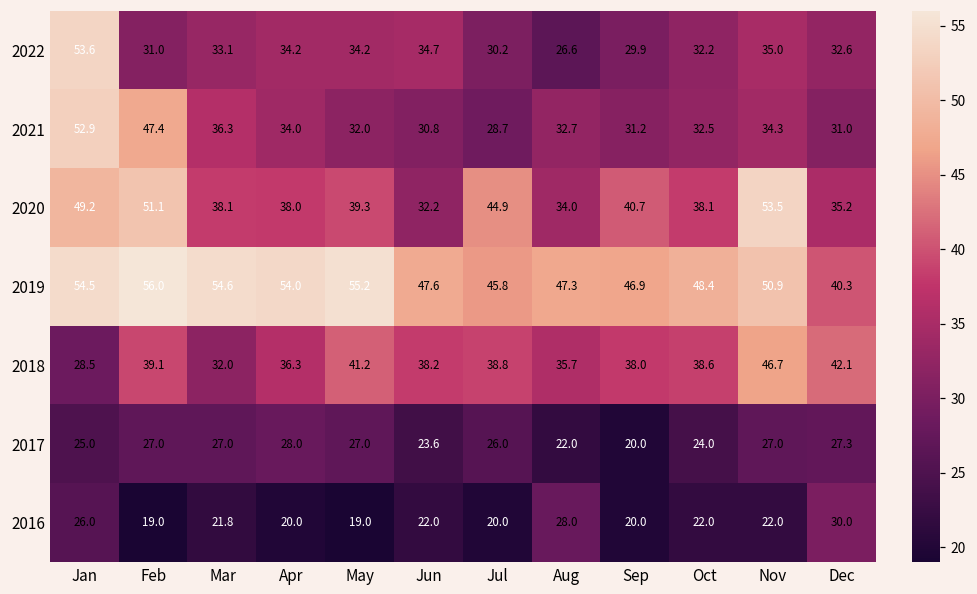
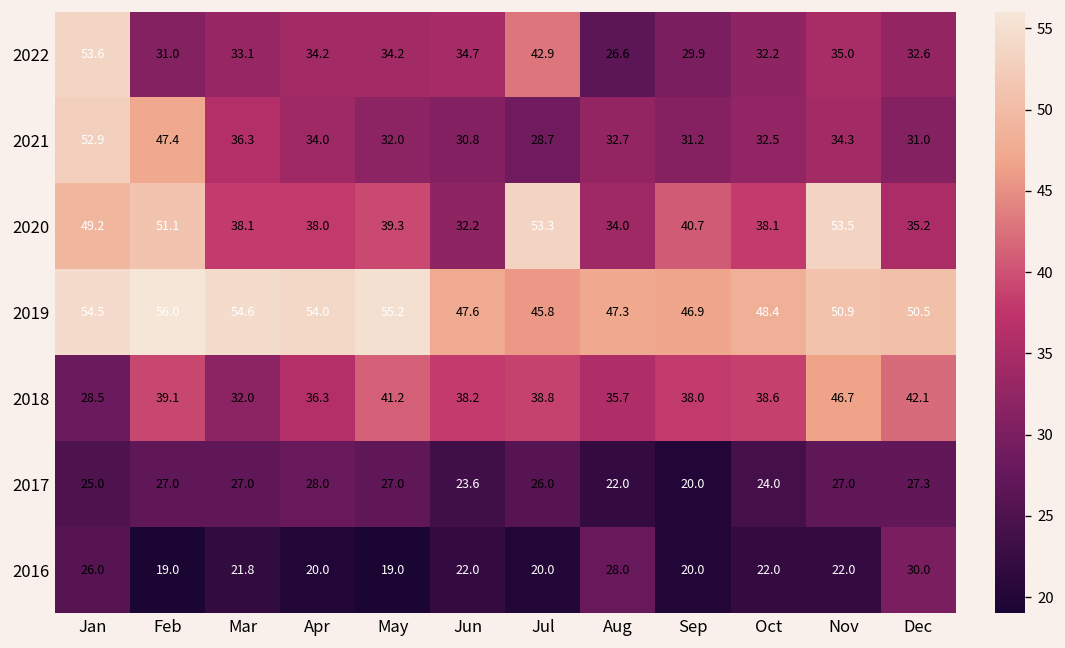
2022, Jul: 30.2 -> 42.9
2020, Jul: 44.9 -> 53.3
2019, Dec: 40.3 -> 50.5
